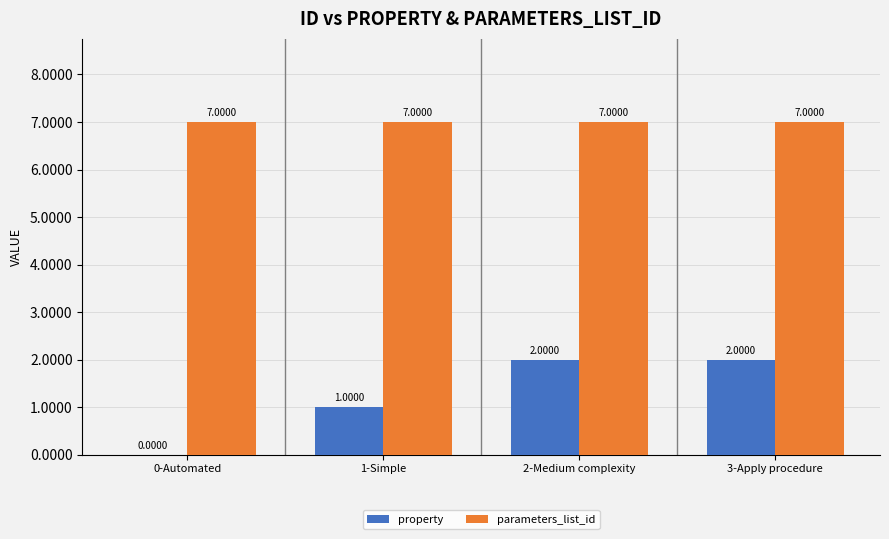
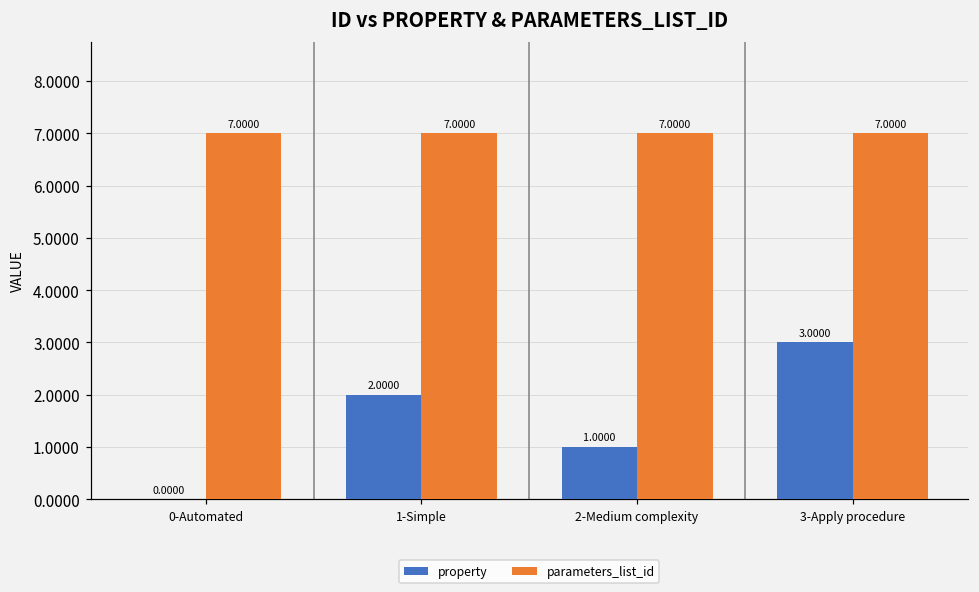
property, 1-Simple: 1.0000 -> 2.0000
property, 2-Medium complexity: 2.0000 -> 1.0000
property, 3-Apply procedure: 2.0000 -> 3.0000
